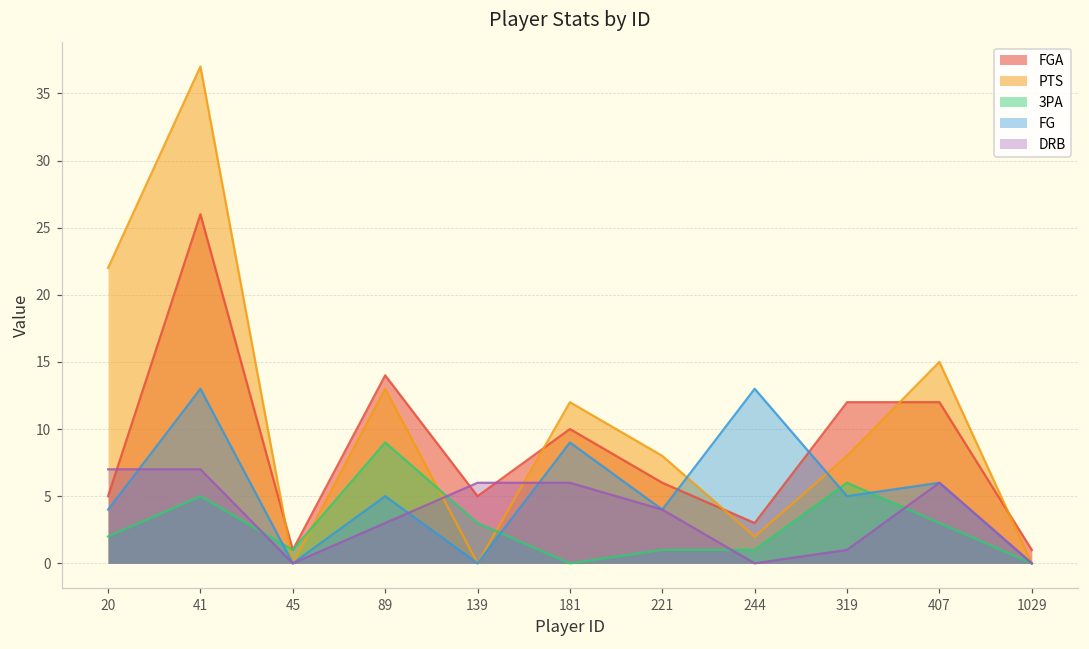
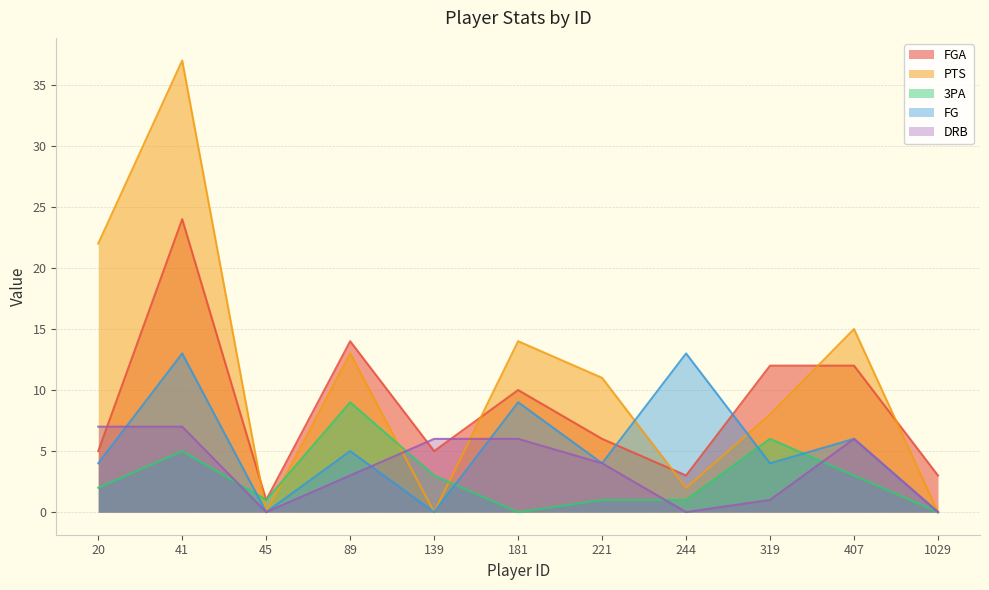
FGA, 41: 26 -> 24
PTS, 181: 12 -> 14
PTS, 221: 8 -> 11
FG, 319: 5 -> 4
FGA, 1029: 1 -> 3
